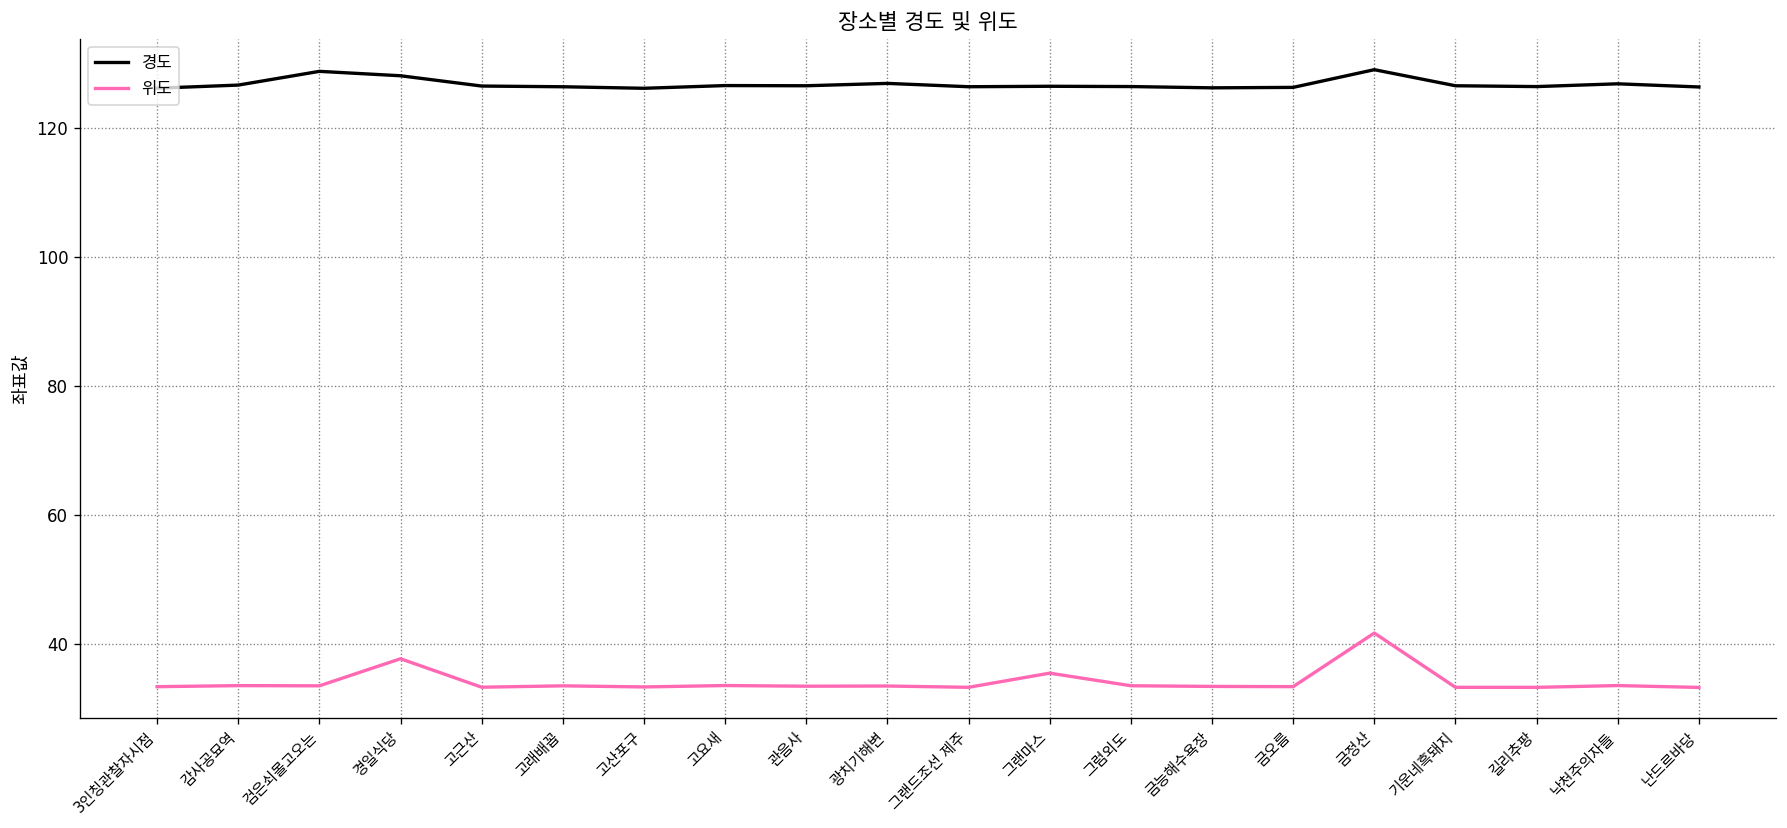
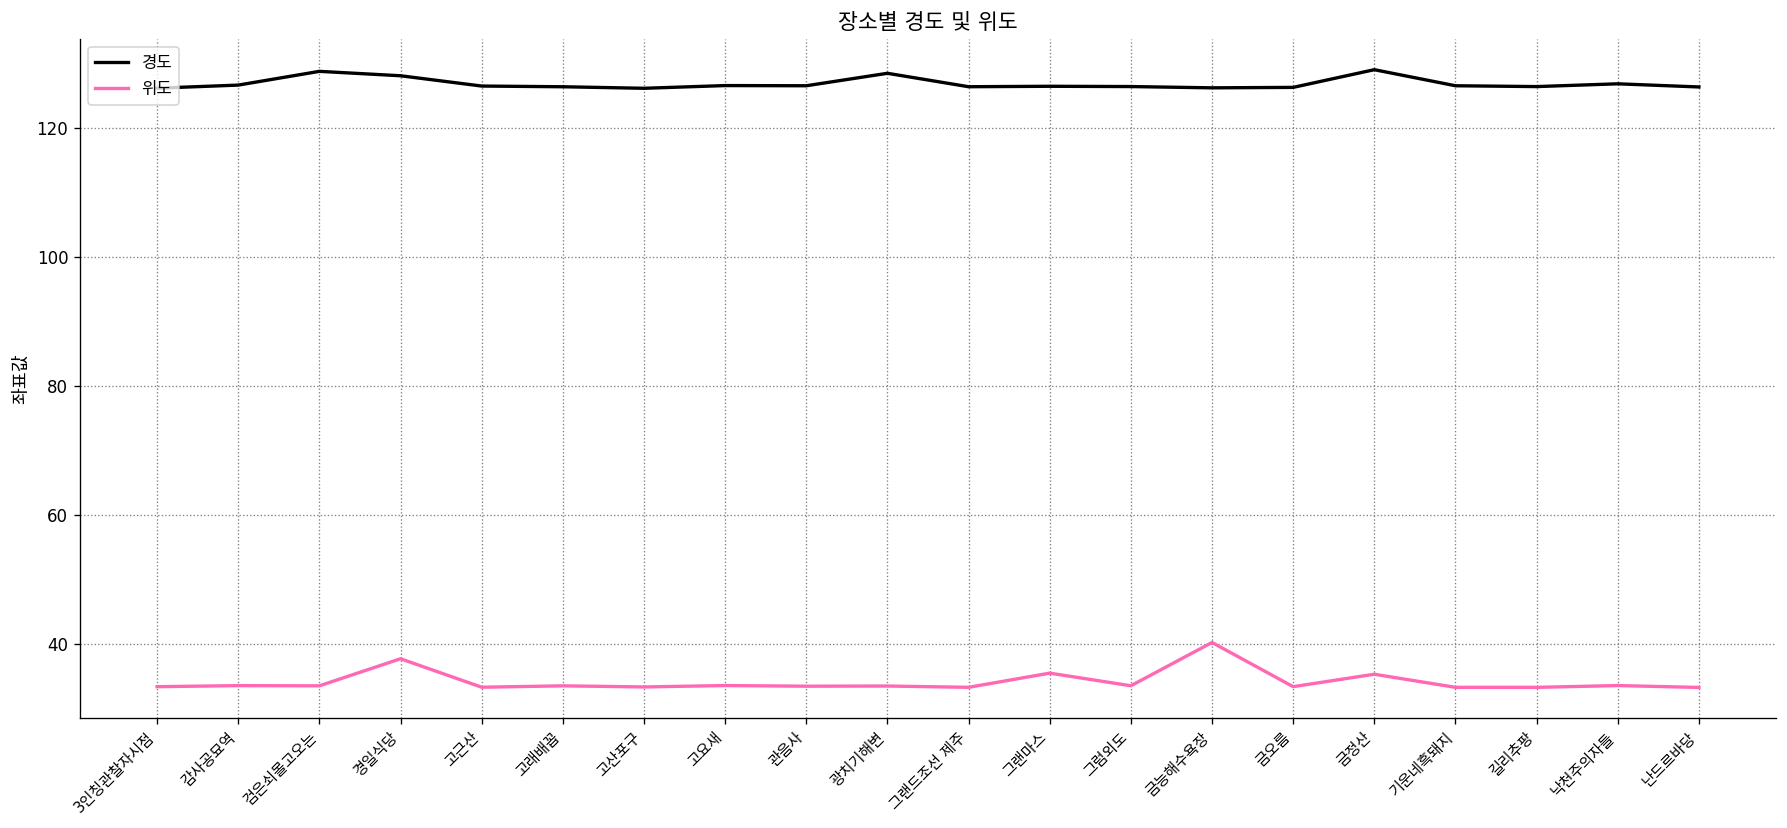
경도, 광치기해변: 127 -> 128
위도, 금능해수욕장: 33 -> 40
위도, 금정산: 42 -> 35
